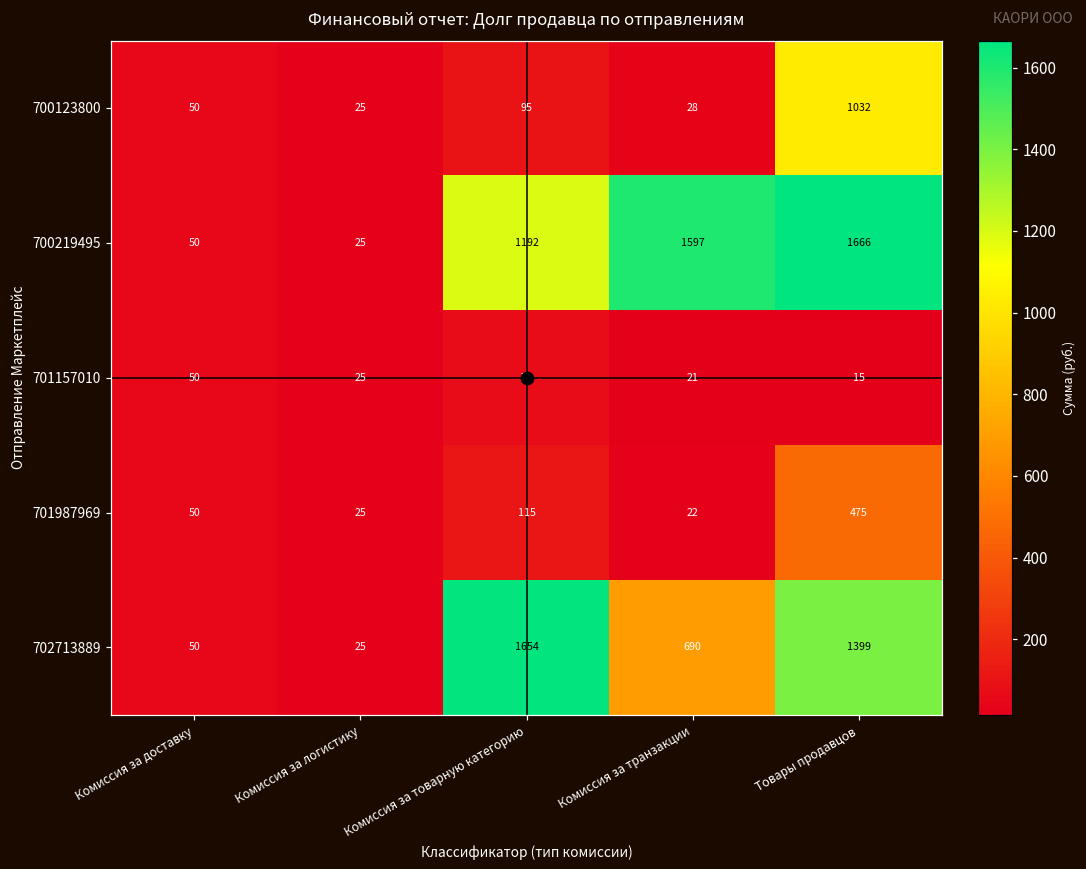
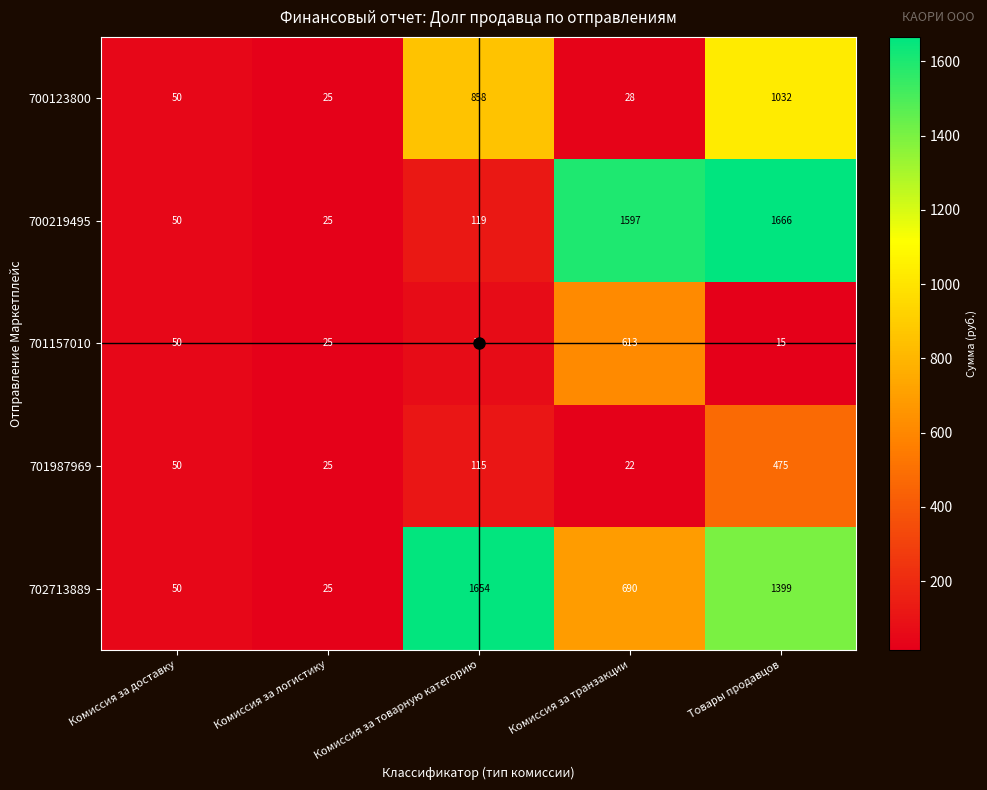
700123800, Комиссия за товарную категорию: 95 -> 858
700219495, Комиссия за товарную категорию: 1192 -> 119
701157010, Комиссия за транзакции: 21 -> 613
